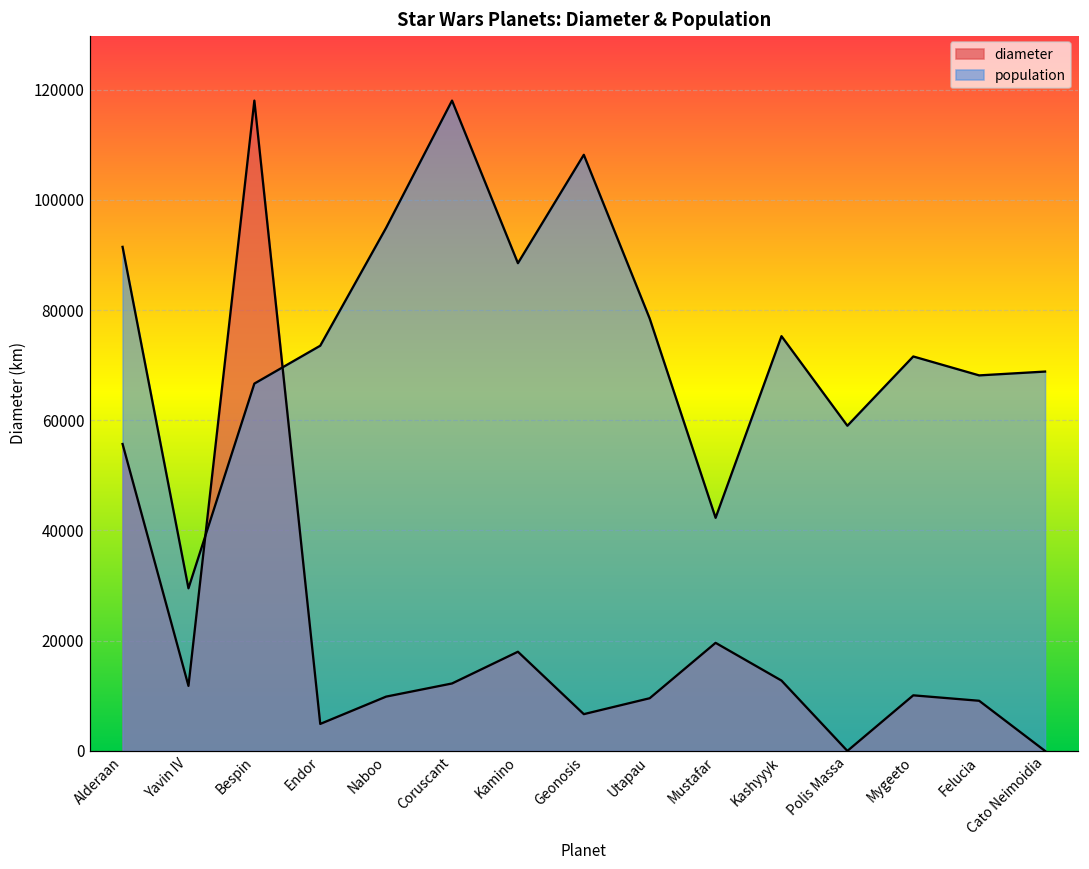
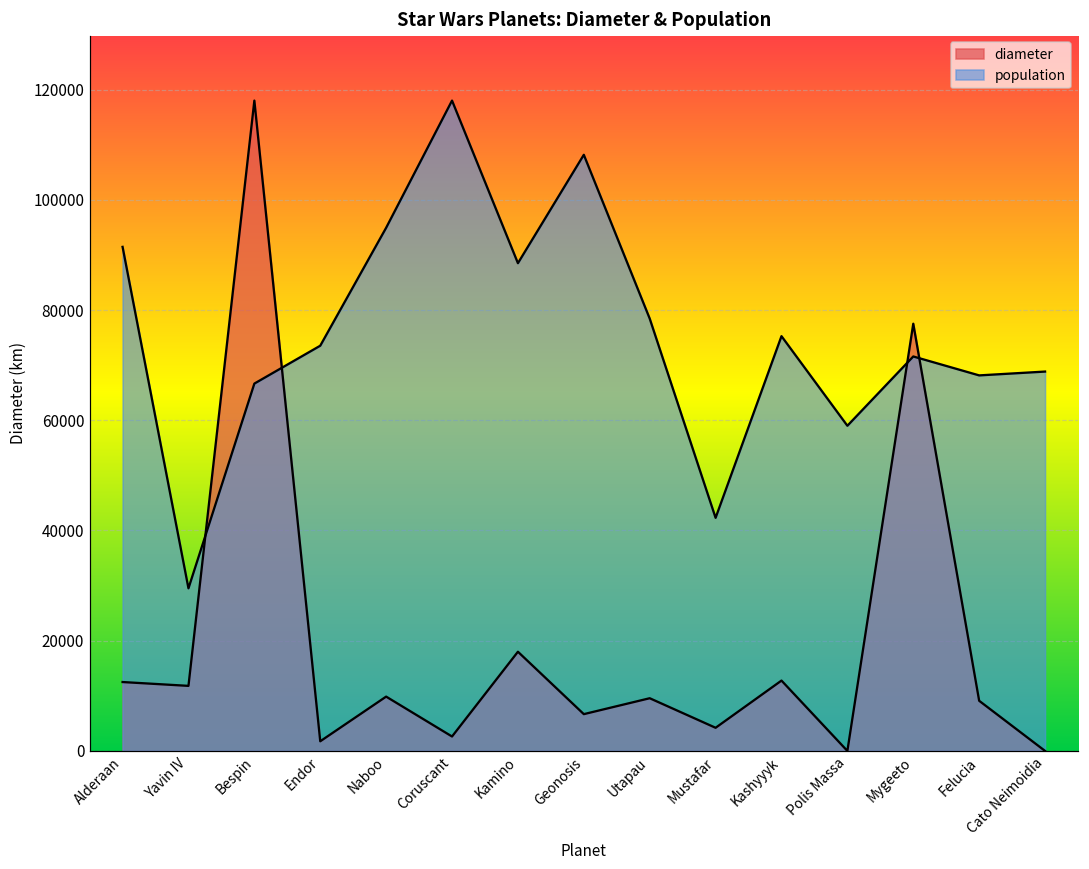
diameter, Alderaan: 56000 -> 13000
diameter, Endor: 5000 -> 2000
diameter, Coruscant: 12000 -> 3000
diameter, Mustafar: 20000 -> 4000
diameter, Mygeeto: 10000 -> 78000
